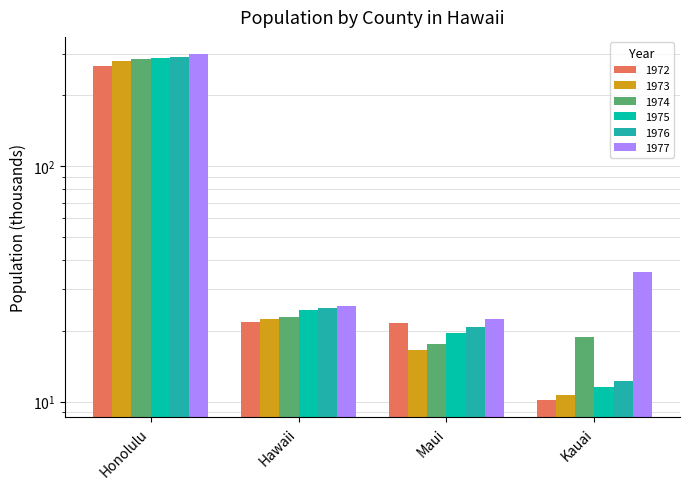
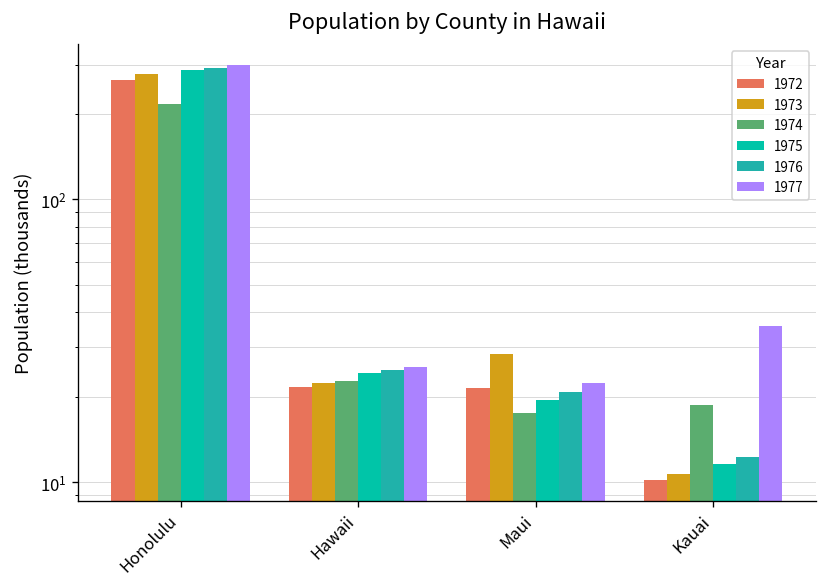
1974, Honolulu: 280 -> 220
1973, Maui: 17 -> 28
